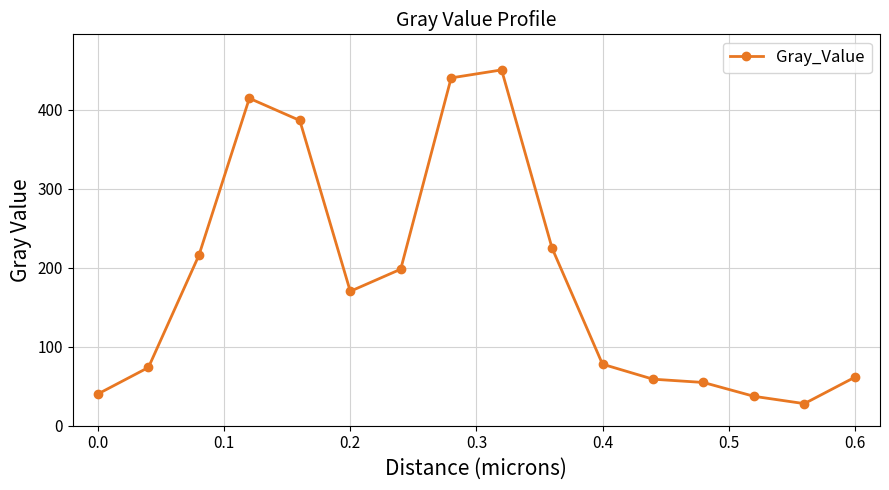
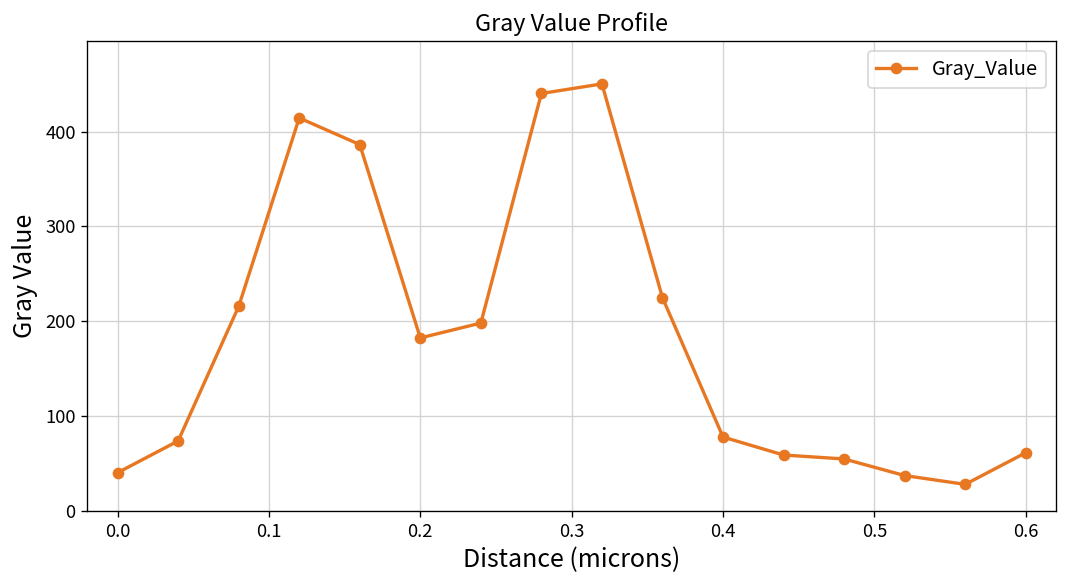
0.2: 170 -> 180
